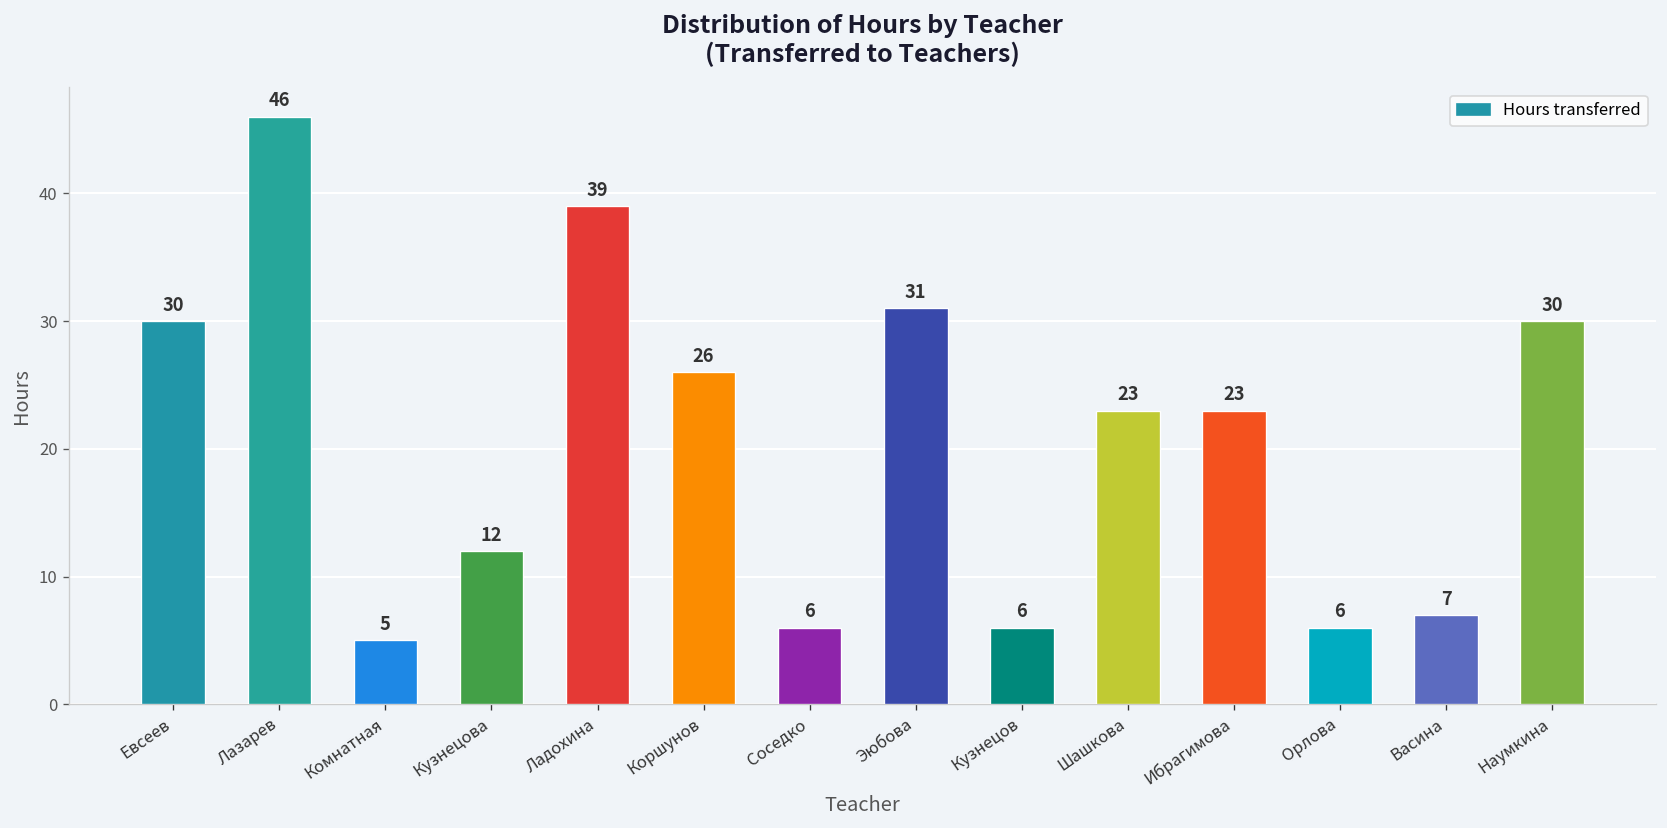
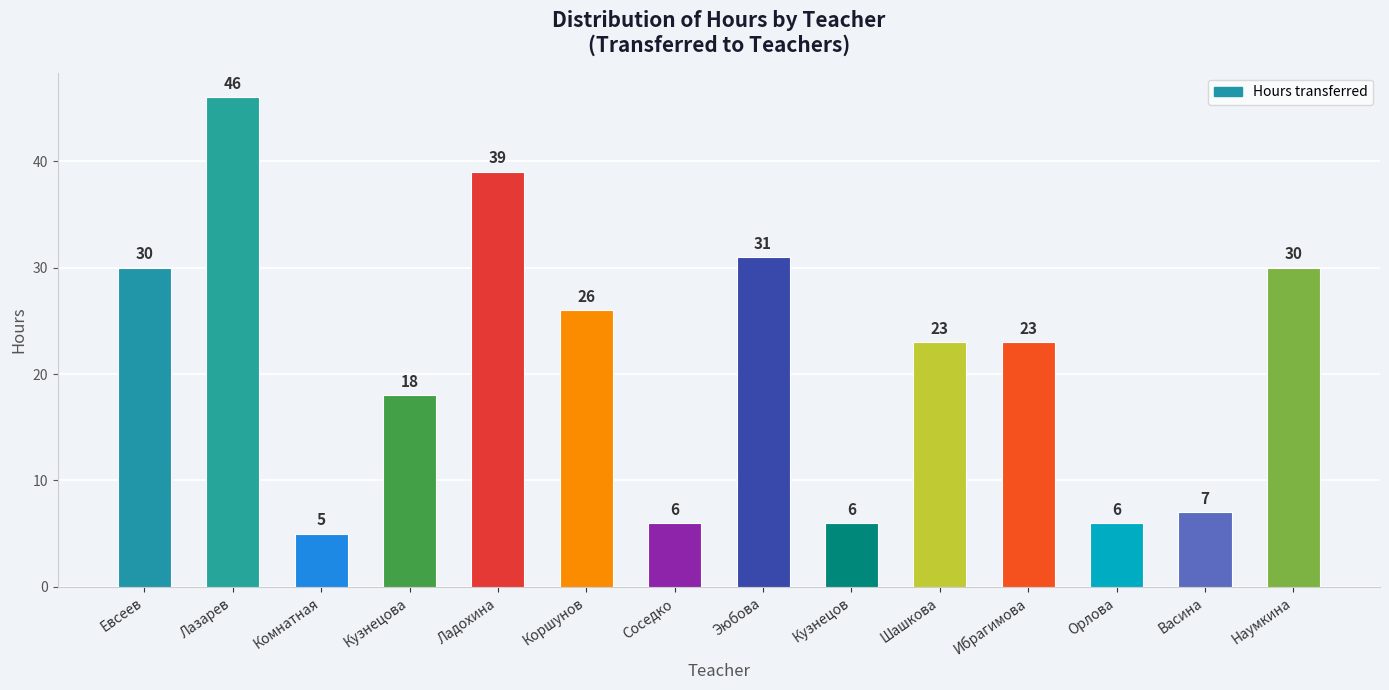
Кузнецова: 12 -> 18
